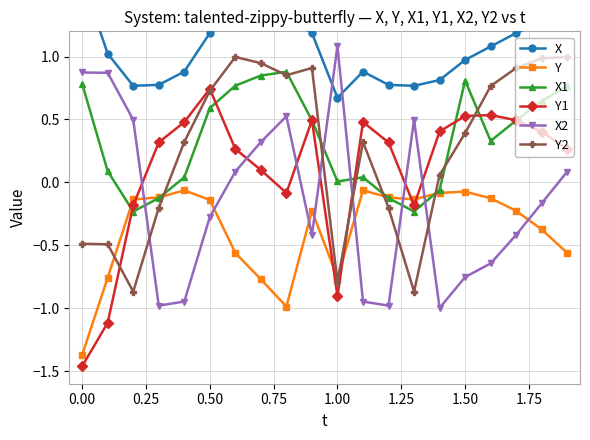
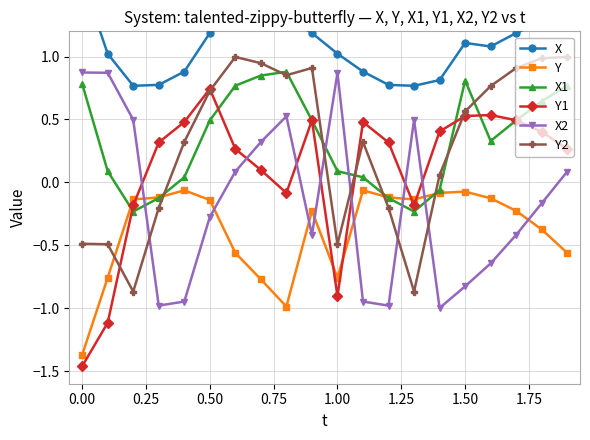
X1, 0.50: 0.59 -> 0.49
X, 1.00: 0.67 -> 1.02
X1, 1.00: 0.01 -> 0.09
X2, 1.00: 1.08 -> 0.87
Y2, 1.00: -0.79 -> -0.49
X, 1.50: 0.97 -> 1.11
X2, 1.50: -0.75 -> -0.83
Y2, 1.50: 0.39 -> 0.56
